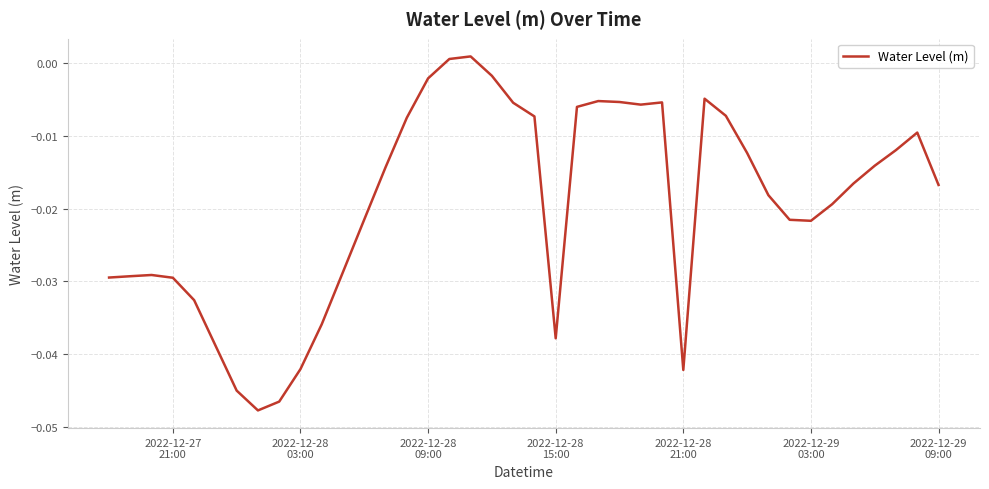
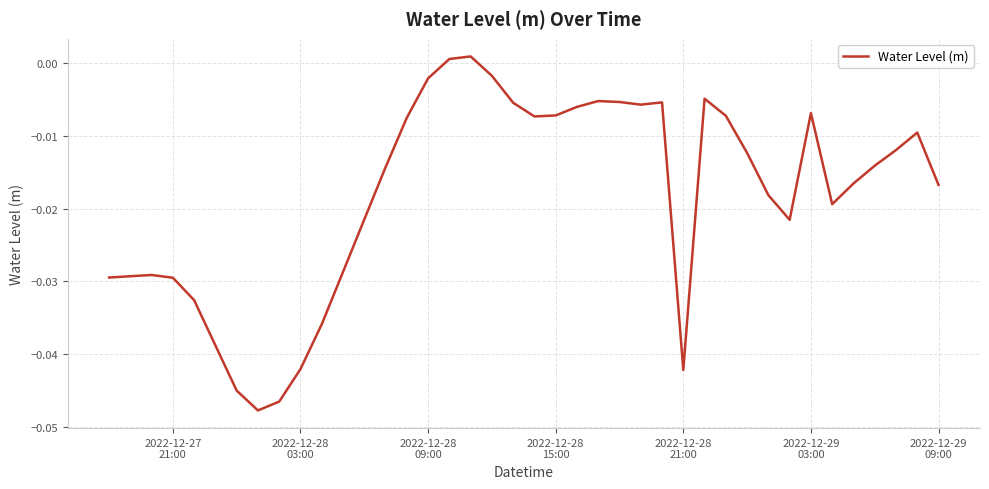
2022-12-28 15:00: -0.038 -> -0.007
2022-12-29 03:00: -0.022 -> -0.007
